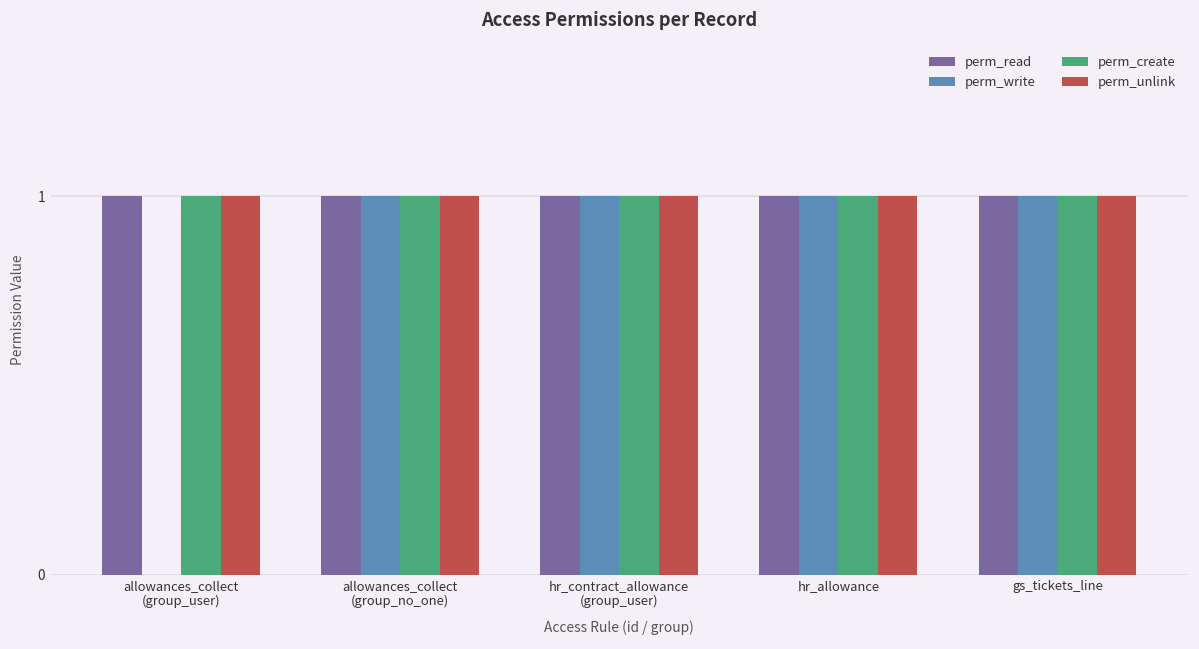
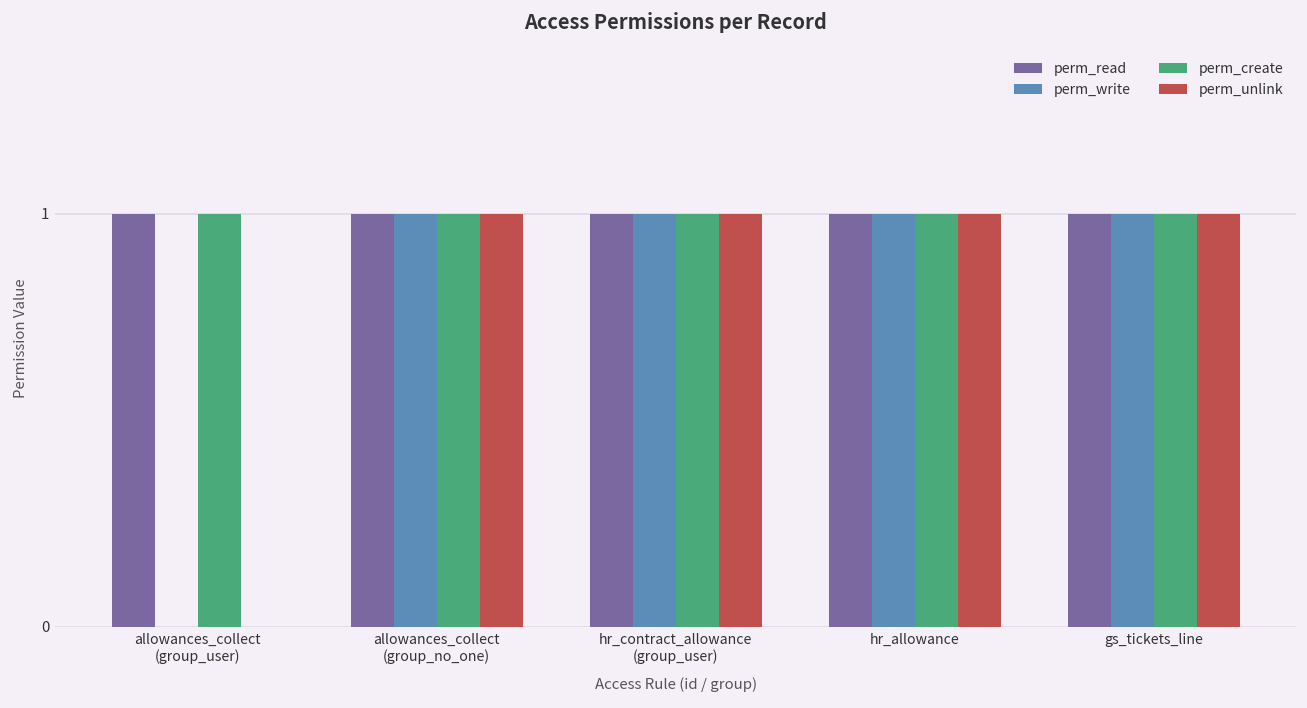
perm_unlink, allowances_collect (group_user): 1 -> 0
